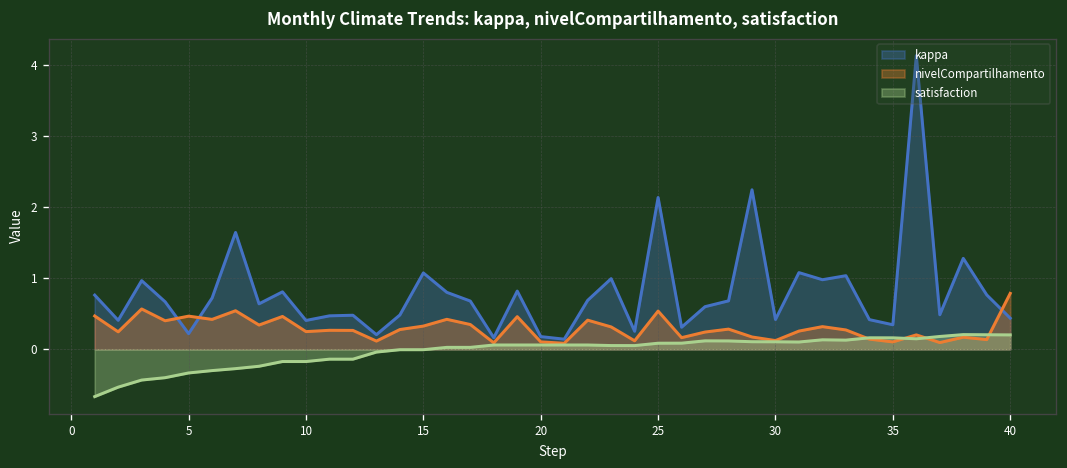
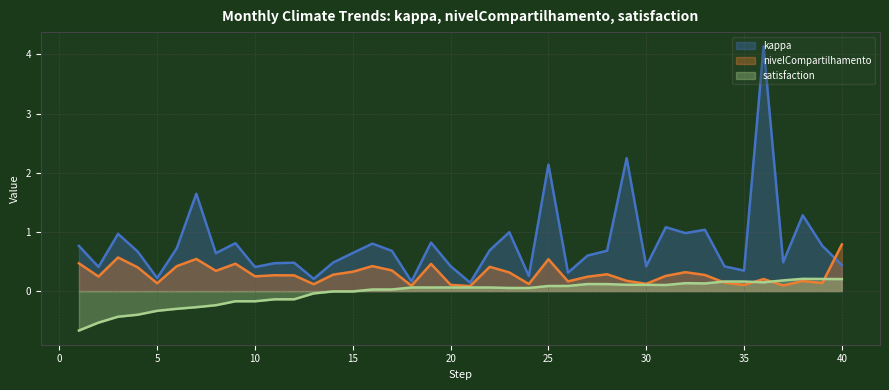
nivelCompartilhamento, 5: 0.5 -> 0.1
kappa, 15: 1.1 -> 0.6
kappa, 20: 0.2 -> 0.4
